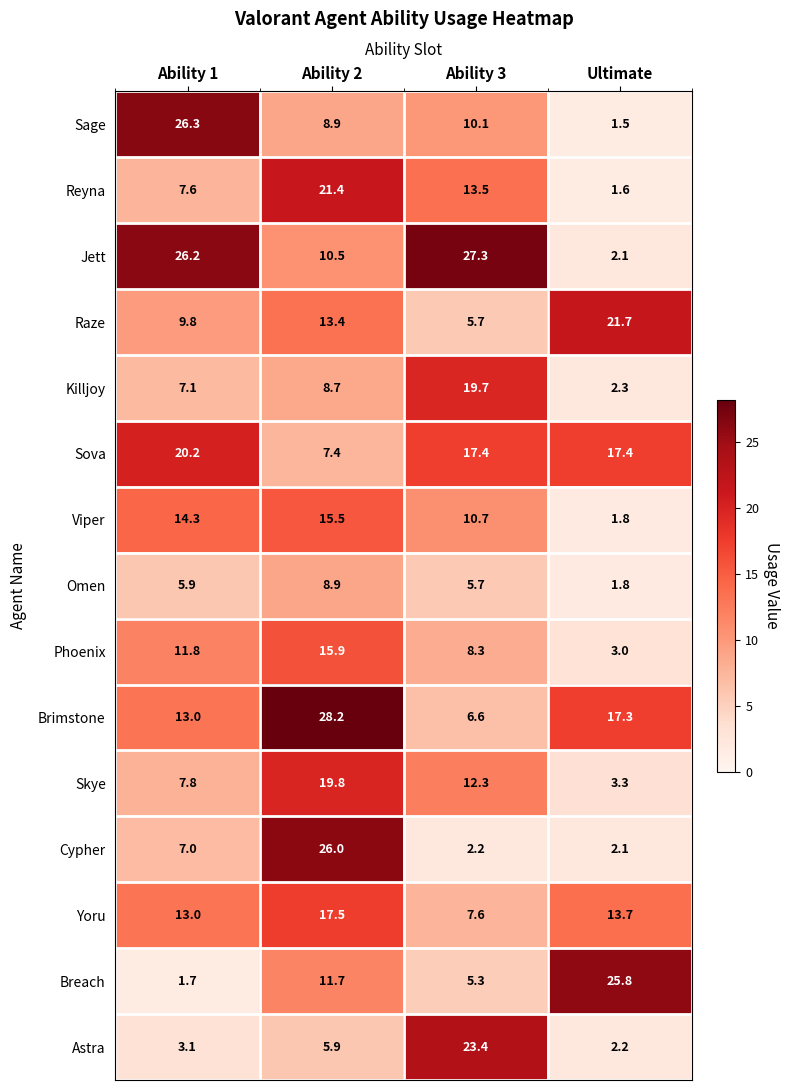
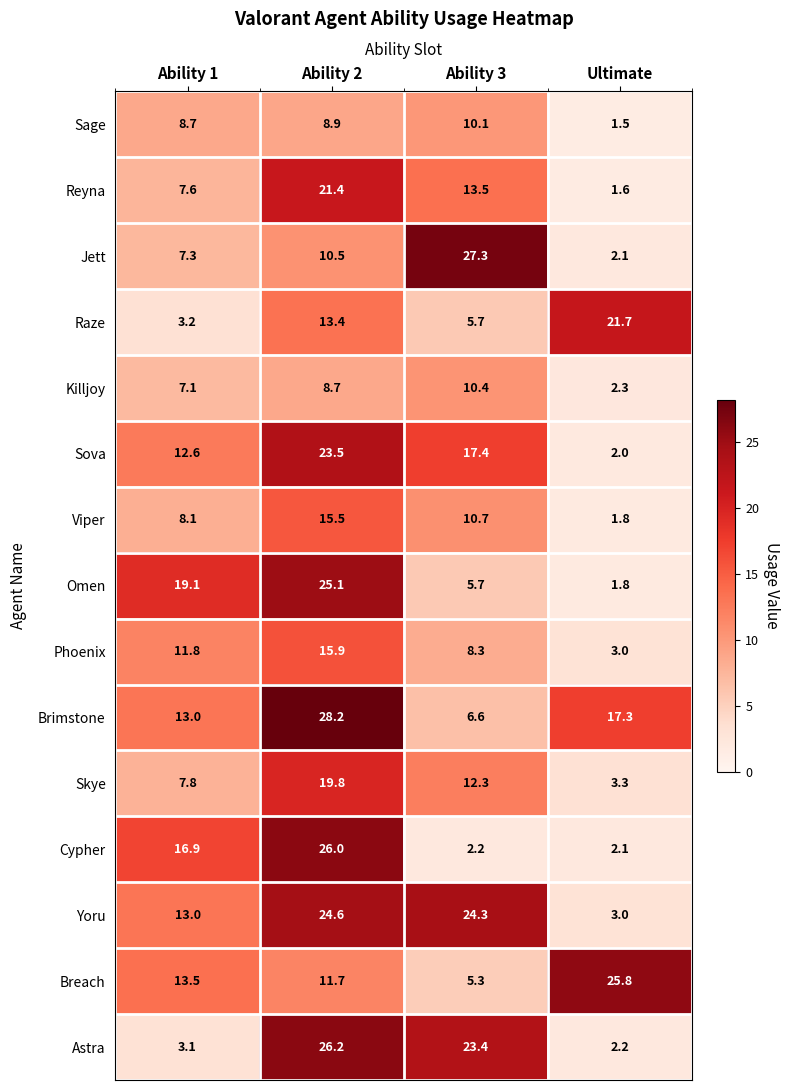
Sage, Ability 1: 26.3 -> 8.7
Jett, Ability 1: 26.2 -> 7.3
Raze, Ability 1: 9.8 -> 3.2
Killjoy, Ability 3: 19.7 -> 10.4
Sova, Ability 1: 20.2 -> 12.6
Sova, Ability 2: 7.4 -> 23.5
Sova, Ultimate: 17.4 -> 2.0
Viper, Ability 1: 14.3 -> 8.1
Omen, Ability 1: 5.9 -> 19.1
Omen, Ability 2: 8.9 -> 25.1
Cypher, Ability 1: 7.0 -> 16.9
Yoru, Ability 2: 17.5 -> 24.6
Yoru, Ability 3: 7.6 -> 24.3
Yoru, Ultimate: 13.7 -> 3.0
Breach, Ability 1: 1.7 -> 13.5
Astra, Ability 2: 5.9 -> 26.2
